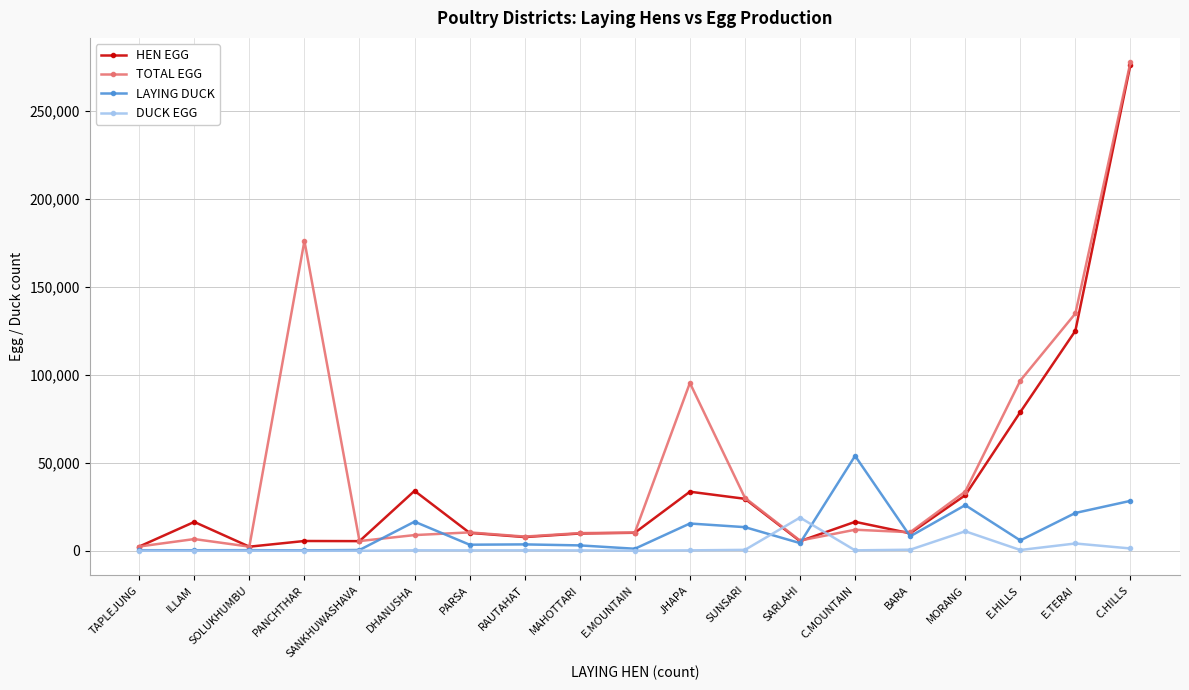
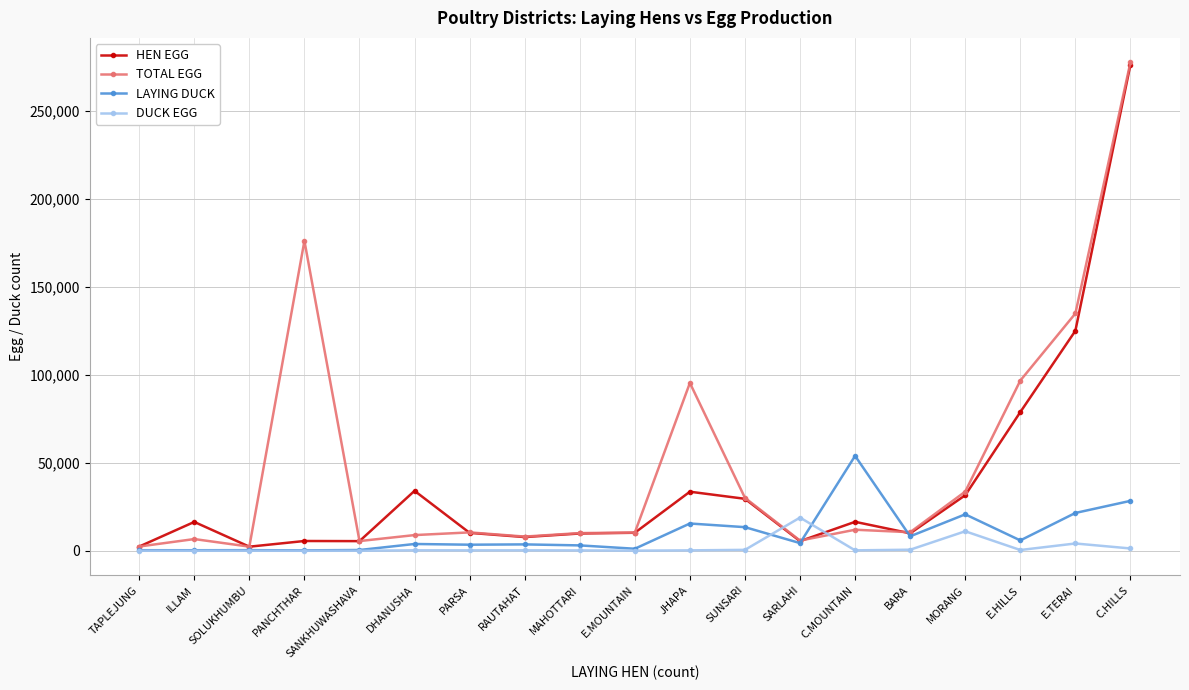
LAYING DUCK, DHANUSHA: 17,000 -> 4,000
LAYING DUCK, MORANG: 26,000 -> 21,000
